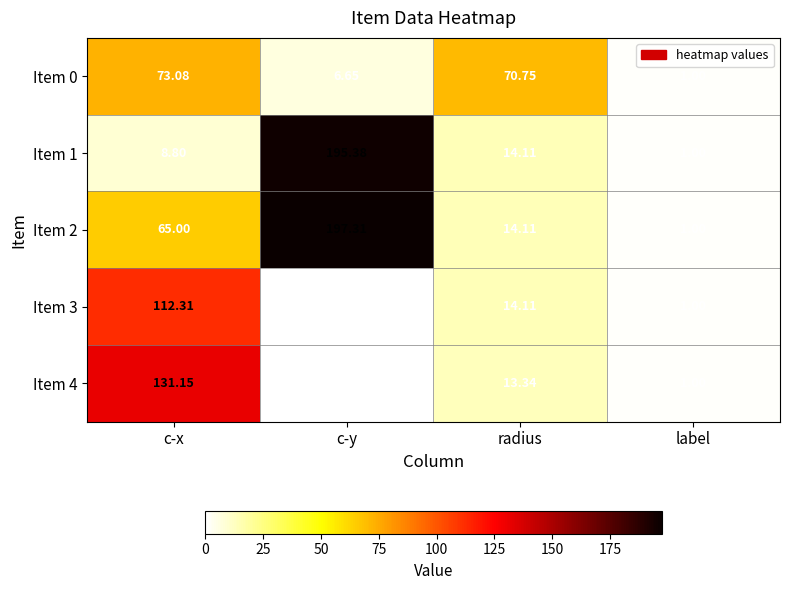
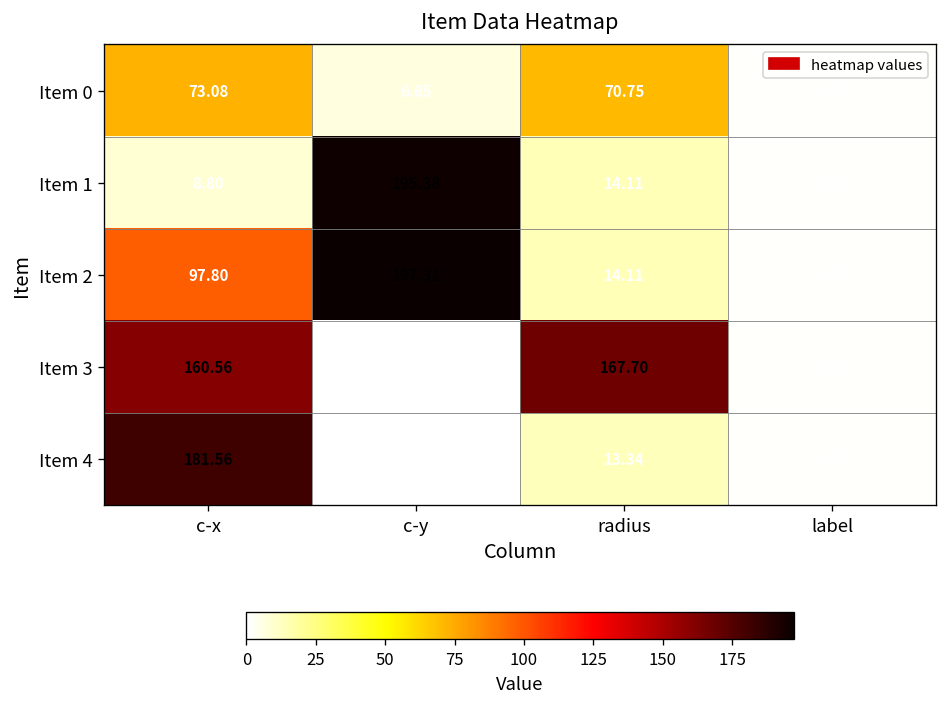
Item 2, c-x: 65.00 -> 97.80
Item 3, c-x: 112.31 -> 160.56
Item 3, radius: 14.11 -> 167.70
Item 4, c-x: 131.15 -> 181.56
